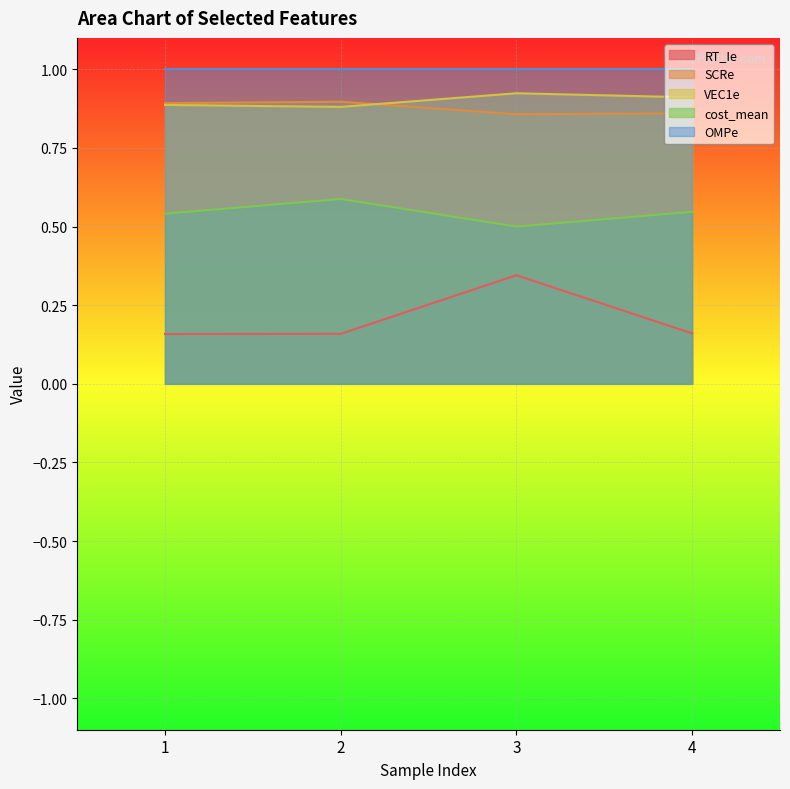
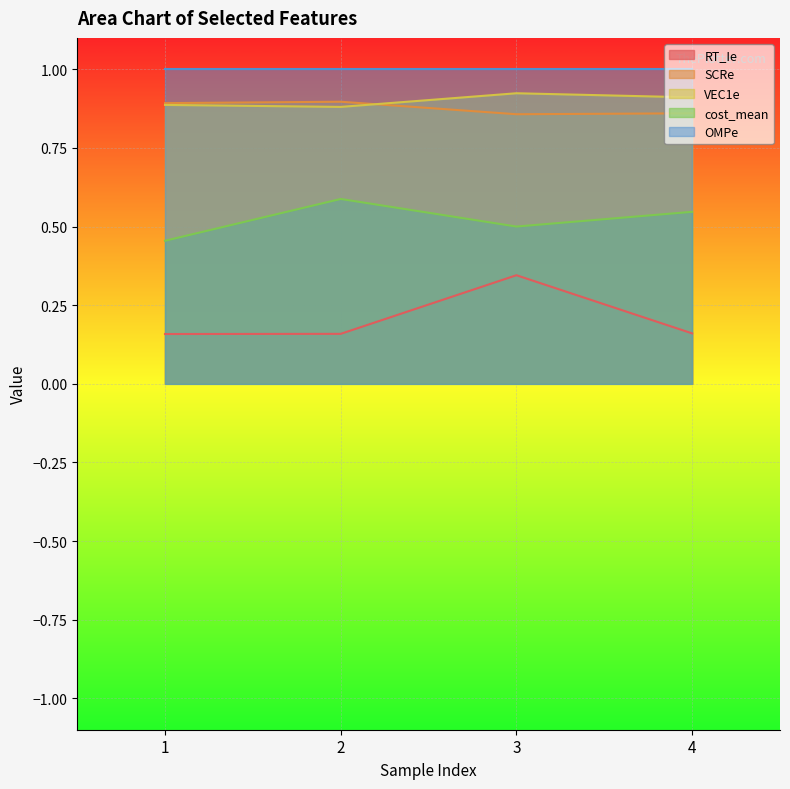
cost_mean, 1: 0.54 -> 0.45
